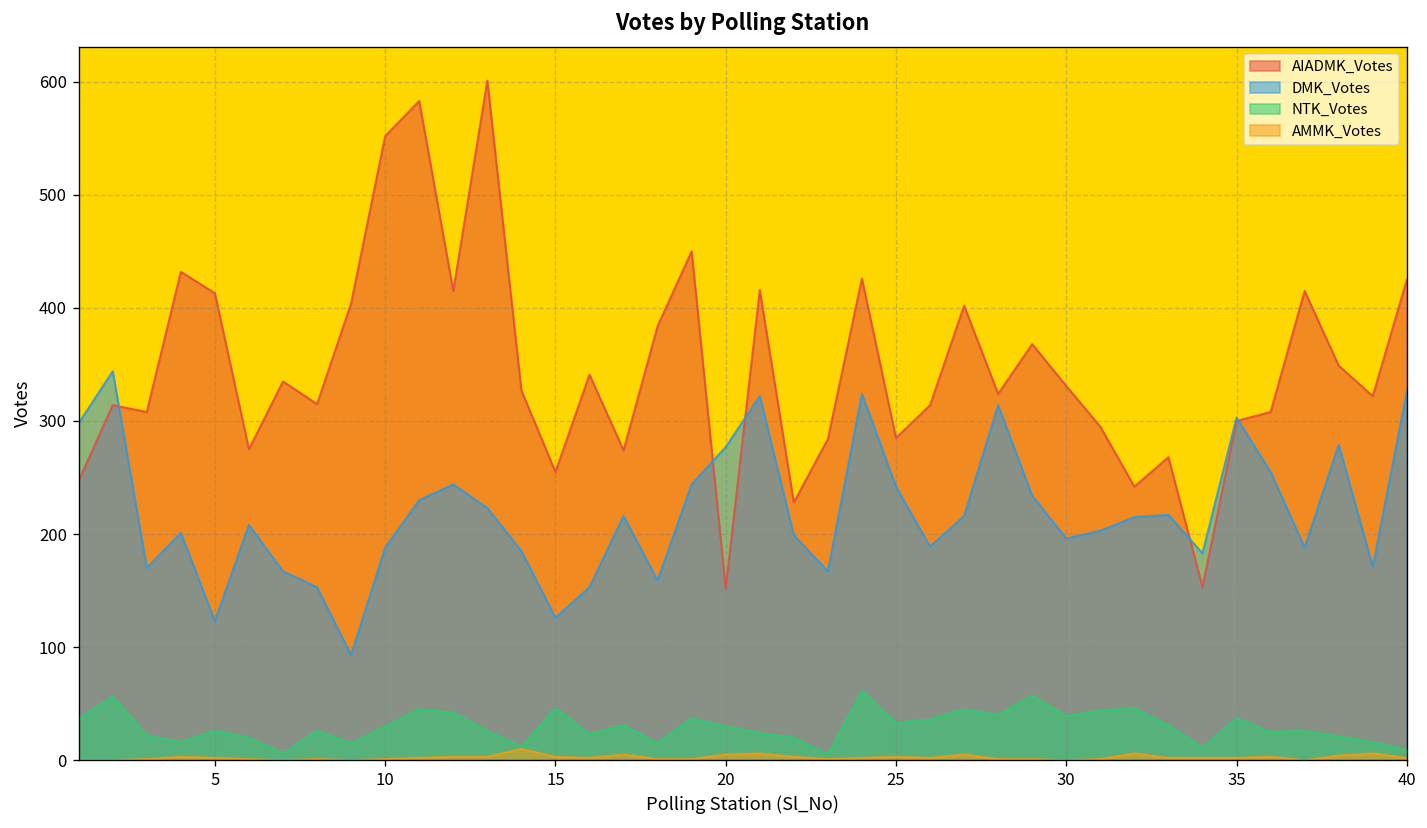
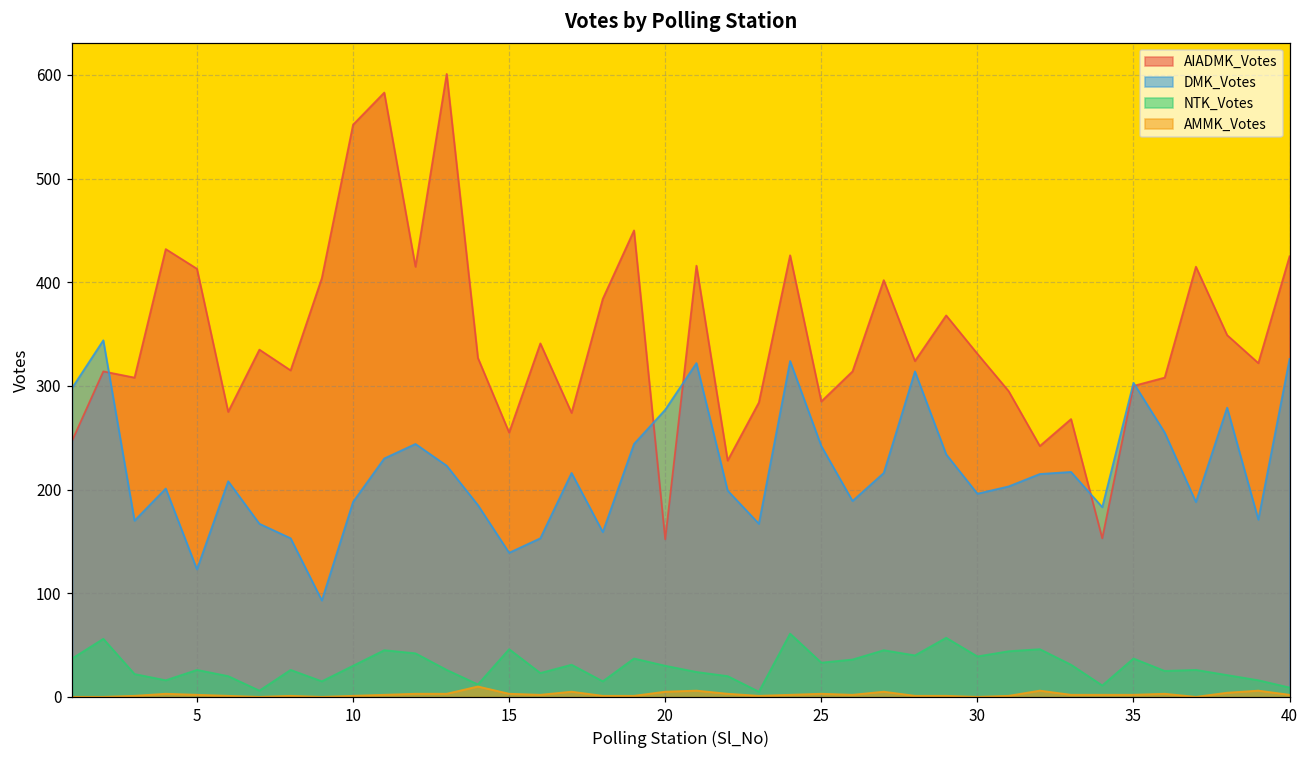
DMK_Votes, 15: 130 -> 140
